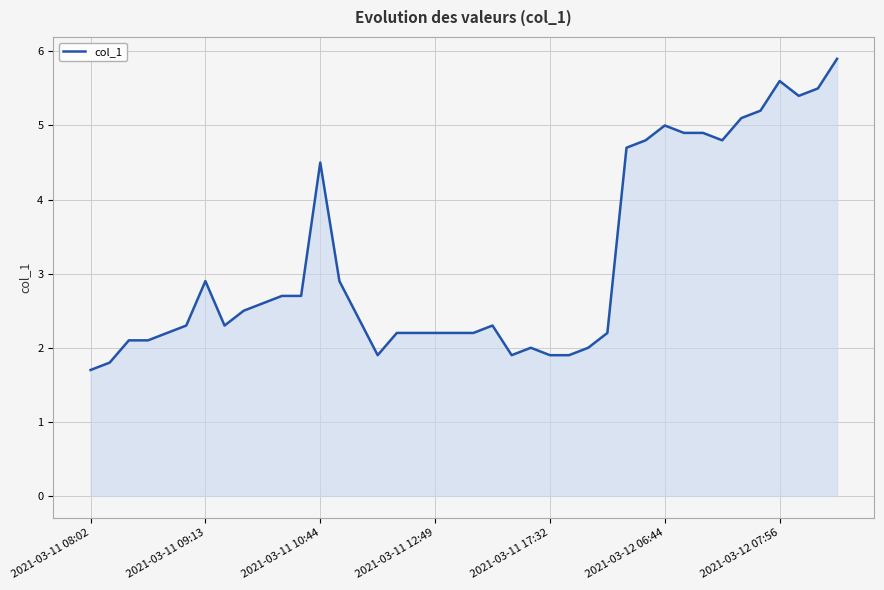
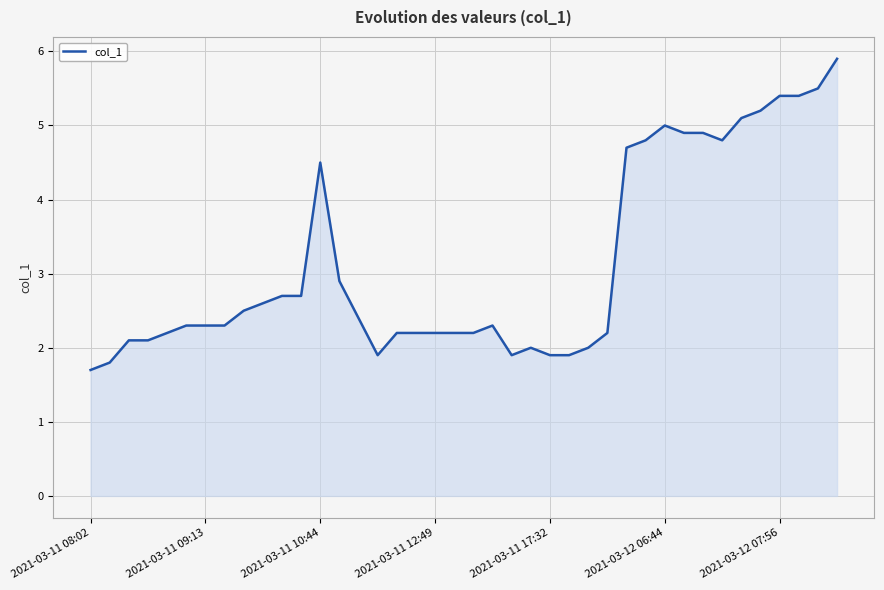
2021-03-11 09:13: 2.9 -> 2.3
2021-03-12 07:56: 5.6 -> 5.4
